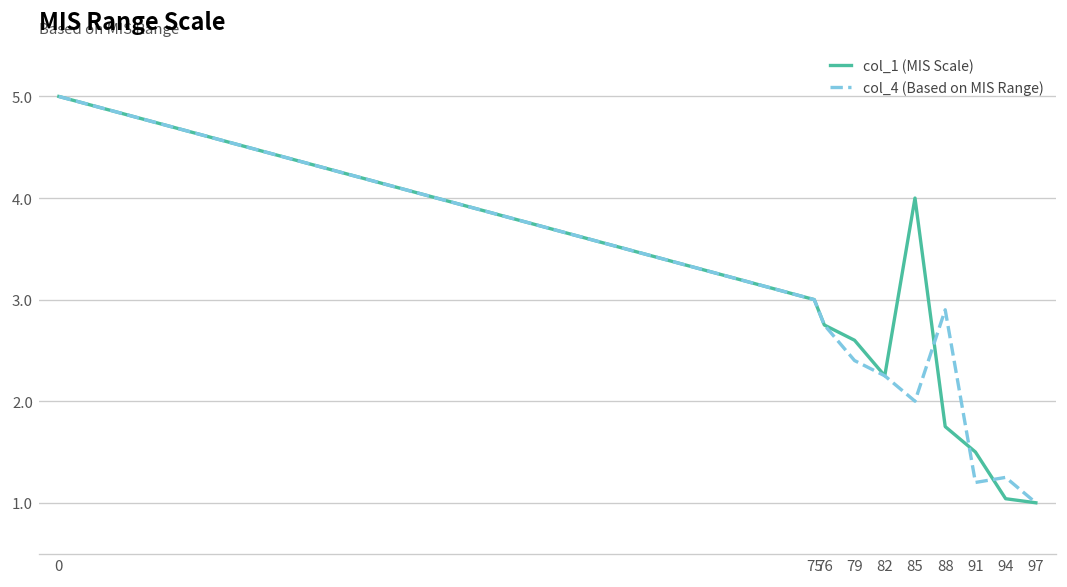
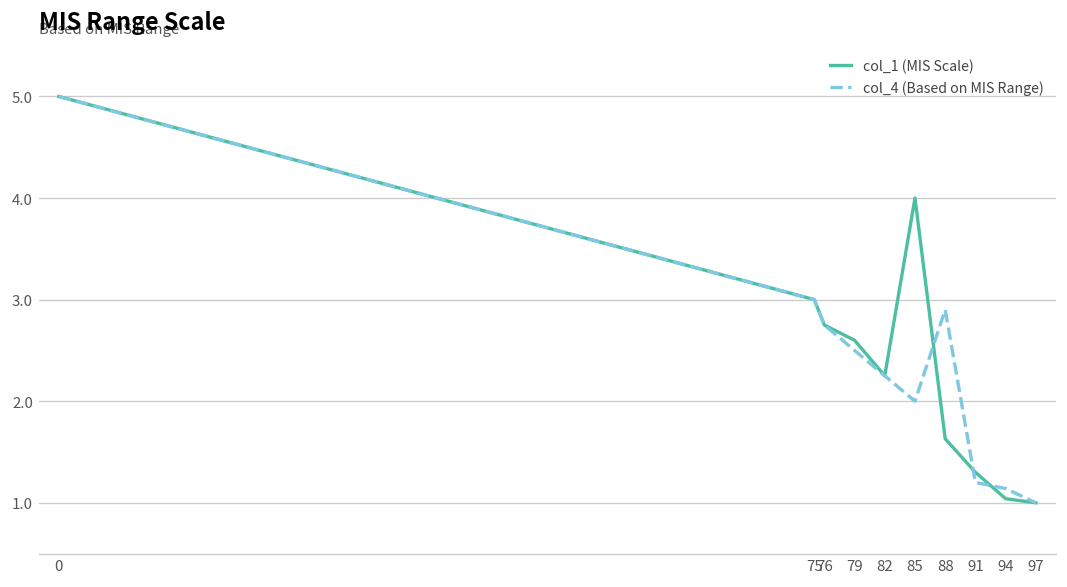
col_4 (Based on MIS Range), 79: 2.4 -> 2.5
col_1 (MIS Scale), 88: 1.8 -> 1.6
col_1 (MIS Scale), 91: 1.5 -> 1.3
col_4 (Based on MIS Range), 94: 1.3 -> 1.1
